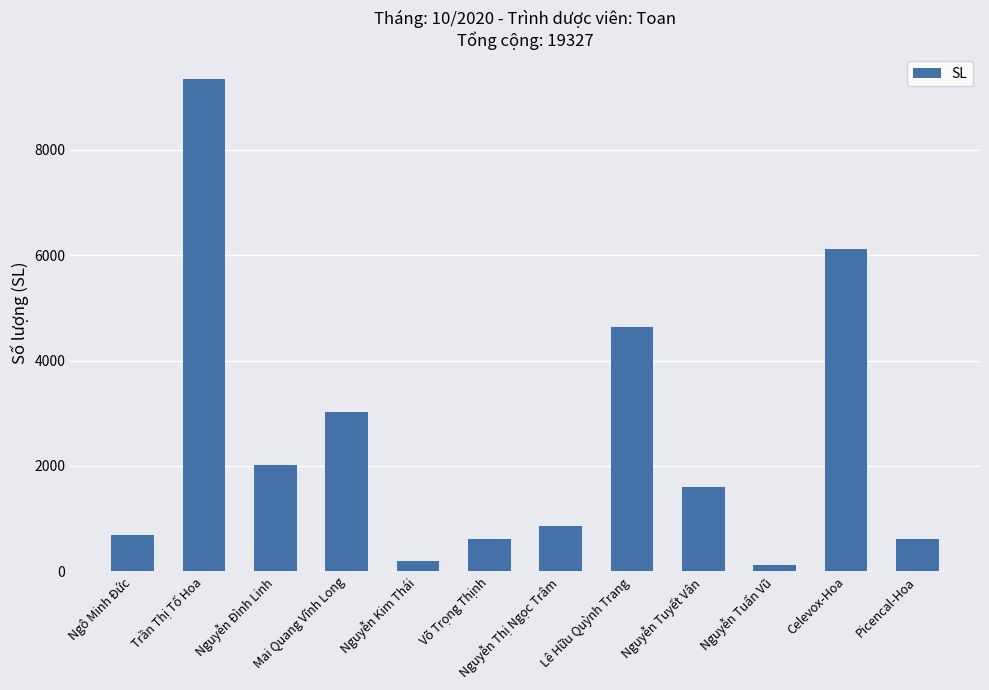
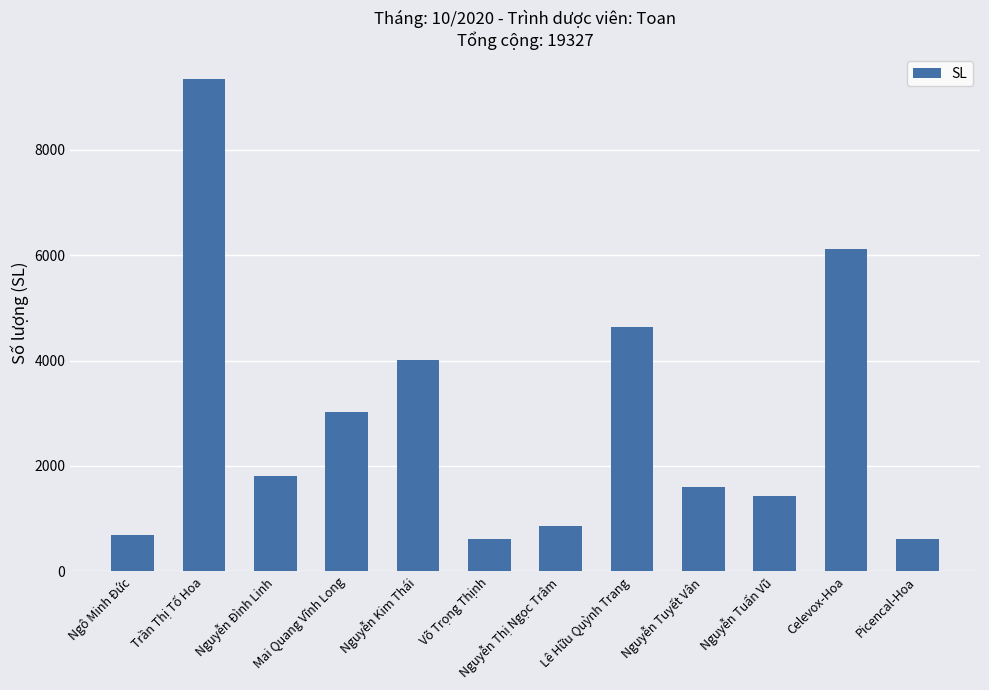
Nguyễn Đình Linh: 2000 -> 1800
Nguyễn Kim Thái: 200 -> 4000
Nguyễn Tuấn Vũ: 100 -> 1400
